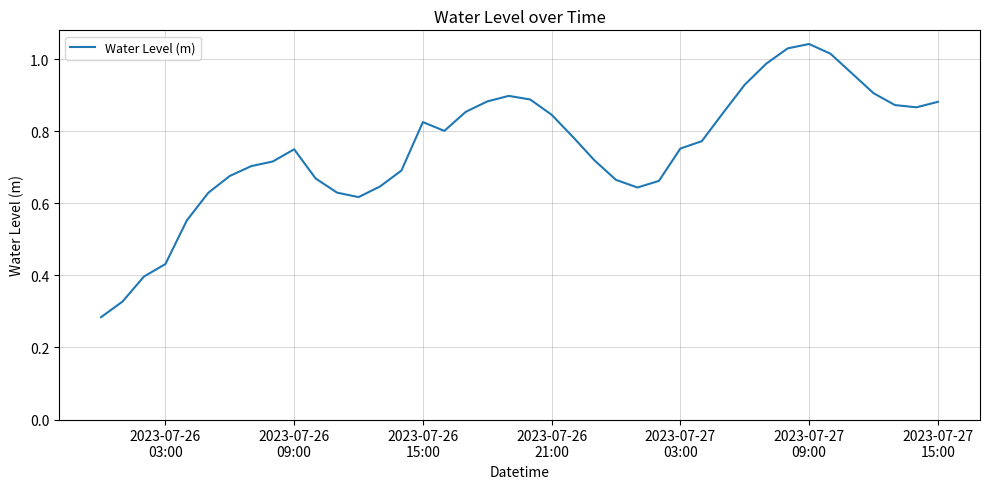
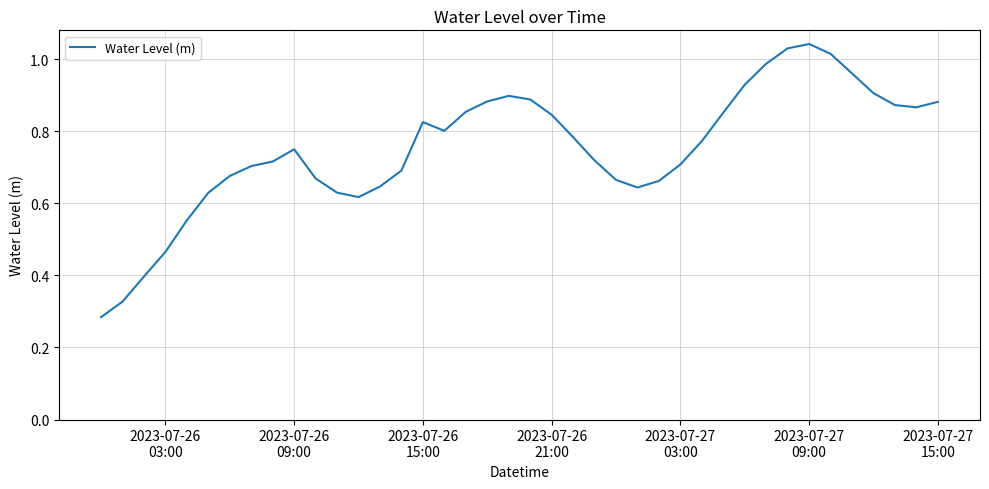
2023-07-26 03:00: 0.43 -> 0.47
2023-07-27 03:00: 0.75 -> 0.71
